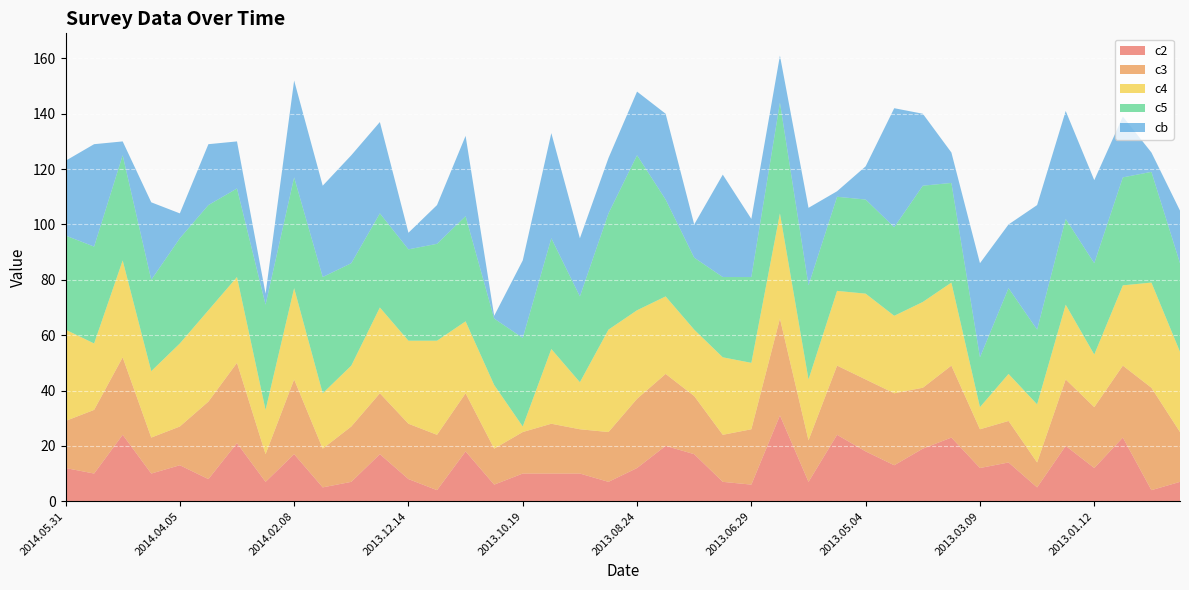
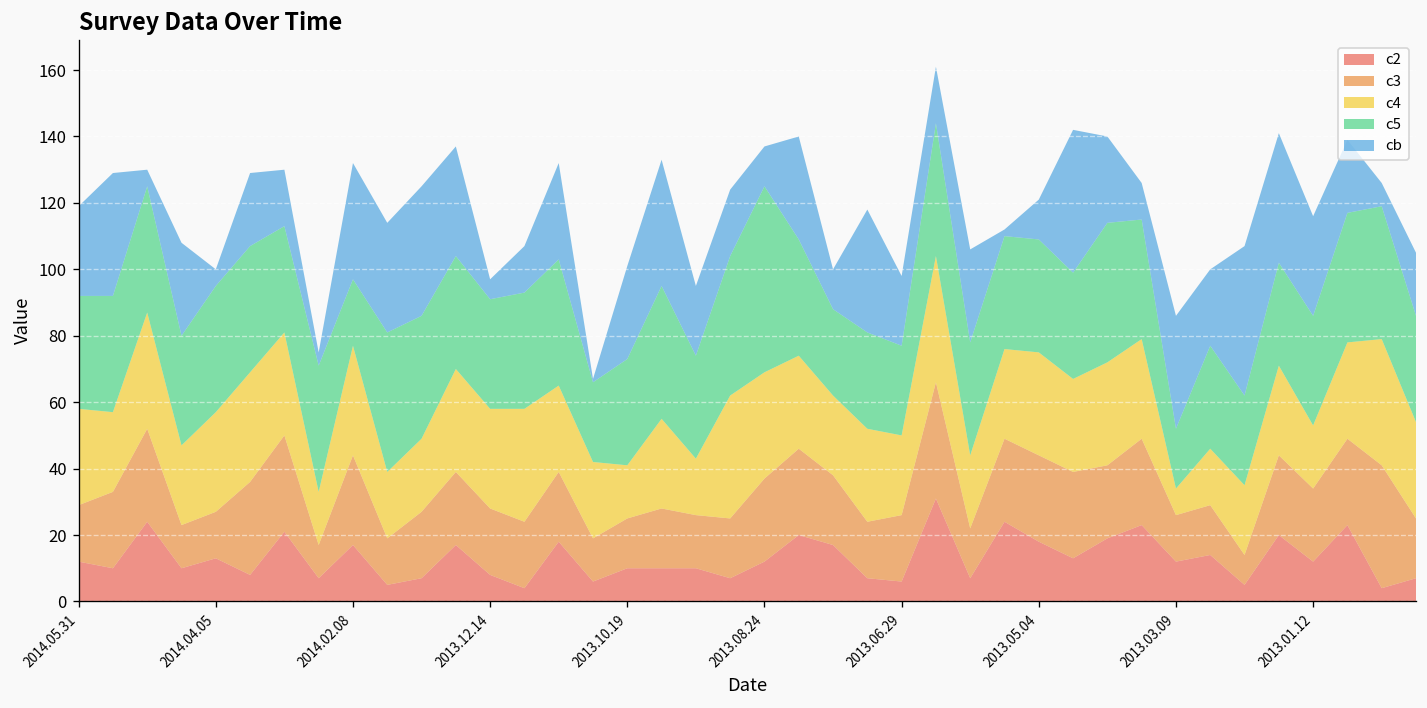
c4, 2014.05.31: 33 -> 29
cb, 2014.04.05: 9 -> 5
c5, 2014.02.08: 40 -> 20
c4, 2013.10.19: 2 -> 16
cb, 2013.08.24: 23 -> 12
c5, 2013.06.29: 31 -> 27
